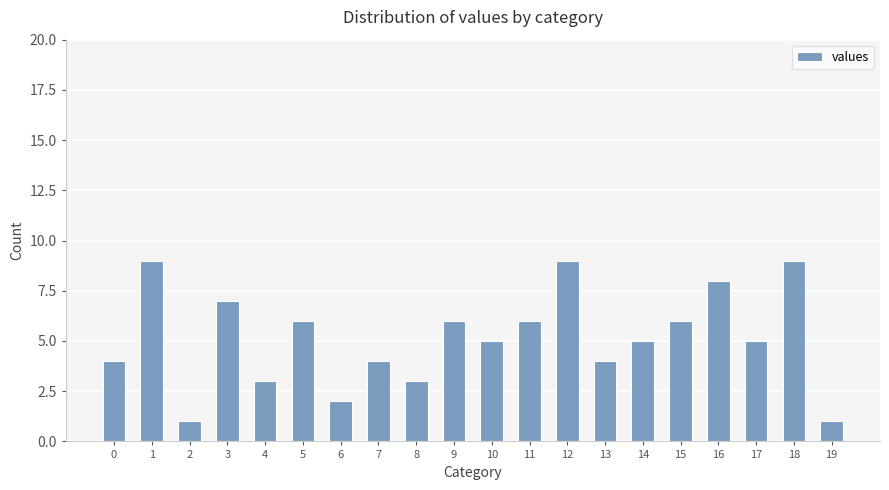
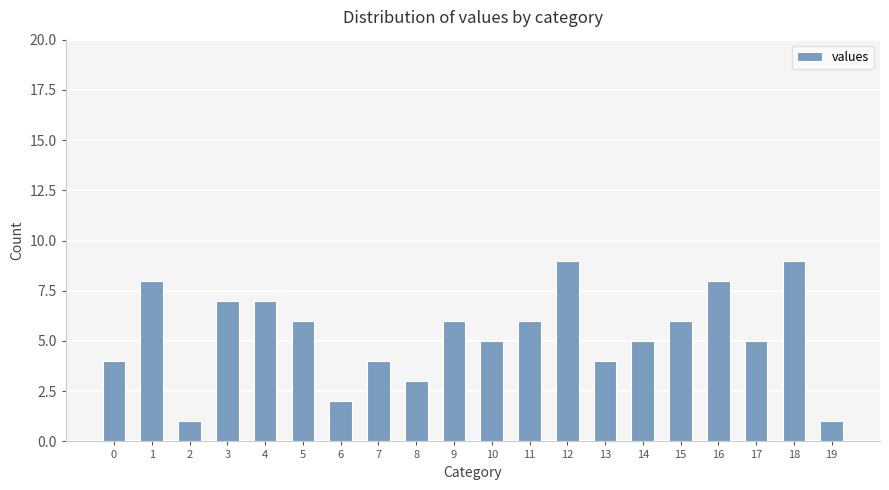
1: 9 -> 8
4: 3 -> 7
